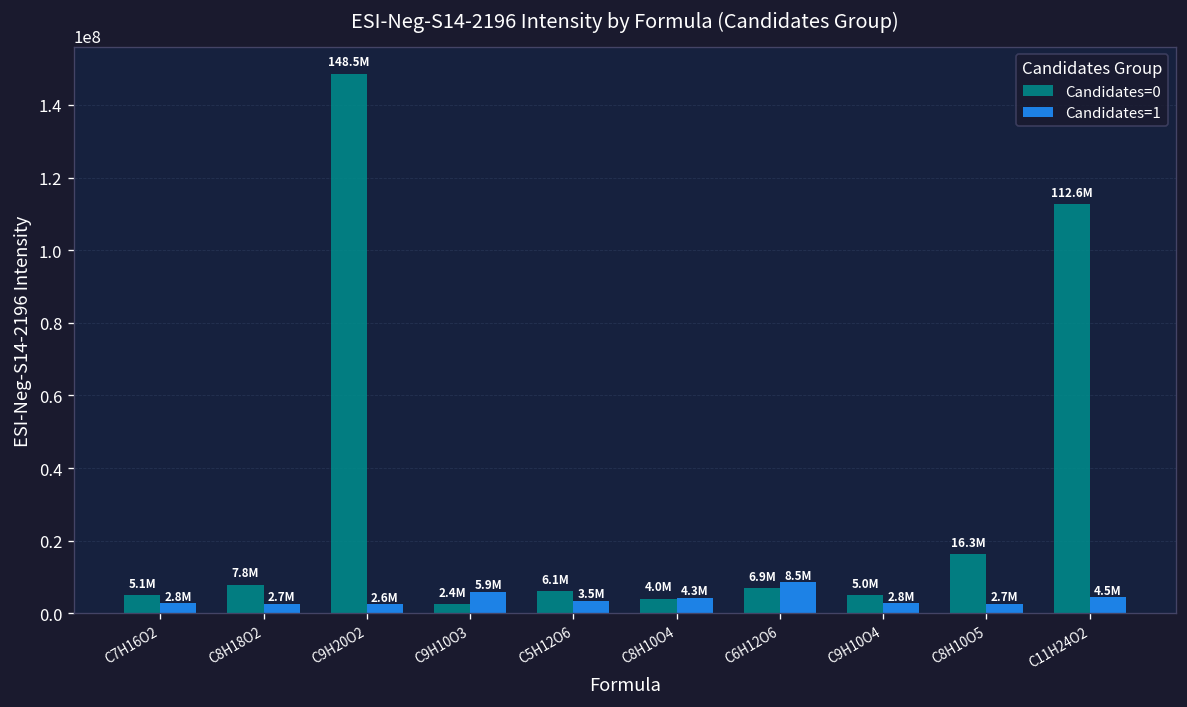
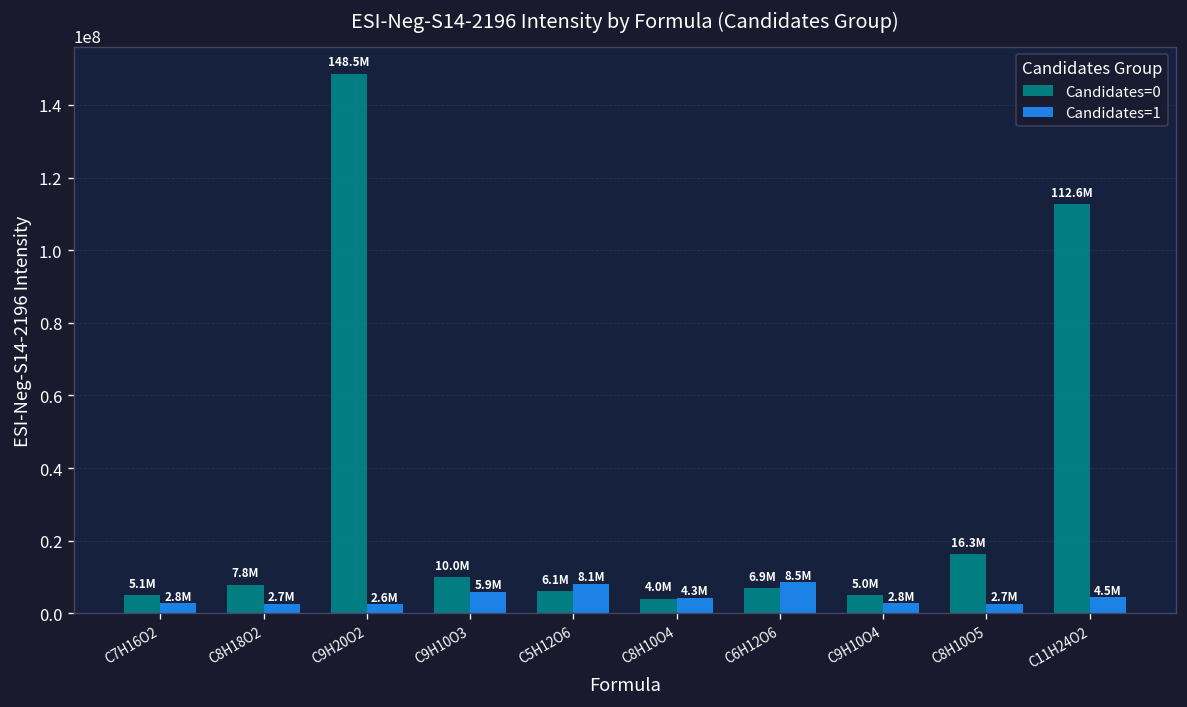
Candidates=0, C9H10O3: 2.4M -> 10.0M
Candidates=1, C5H12O6: 3.5M -> 8.1M
